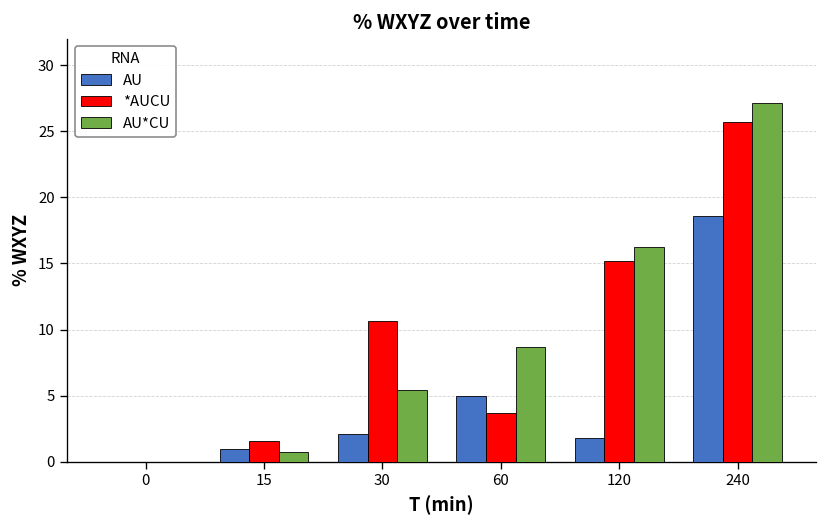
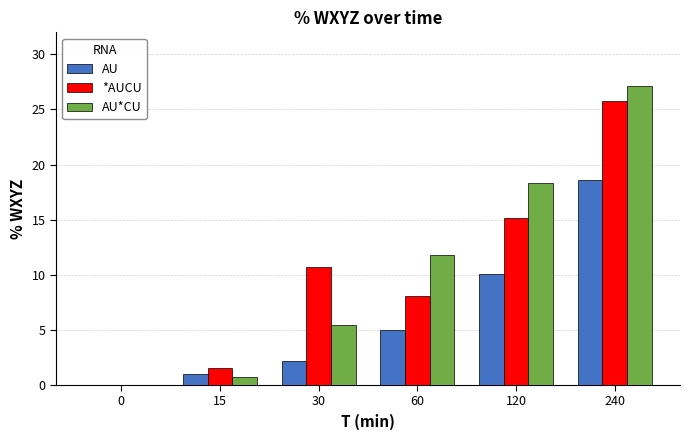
*AUCU, 60: 3.7 -> 8.0
AU*CU, 60: 8.7 -> 11.8
AU, 120: 1.8 -> 10.1
AU*CU, 120: 16.3 -> 18.3
